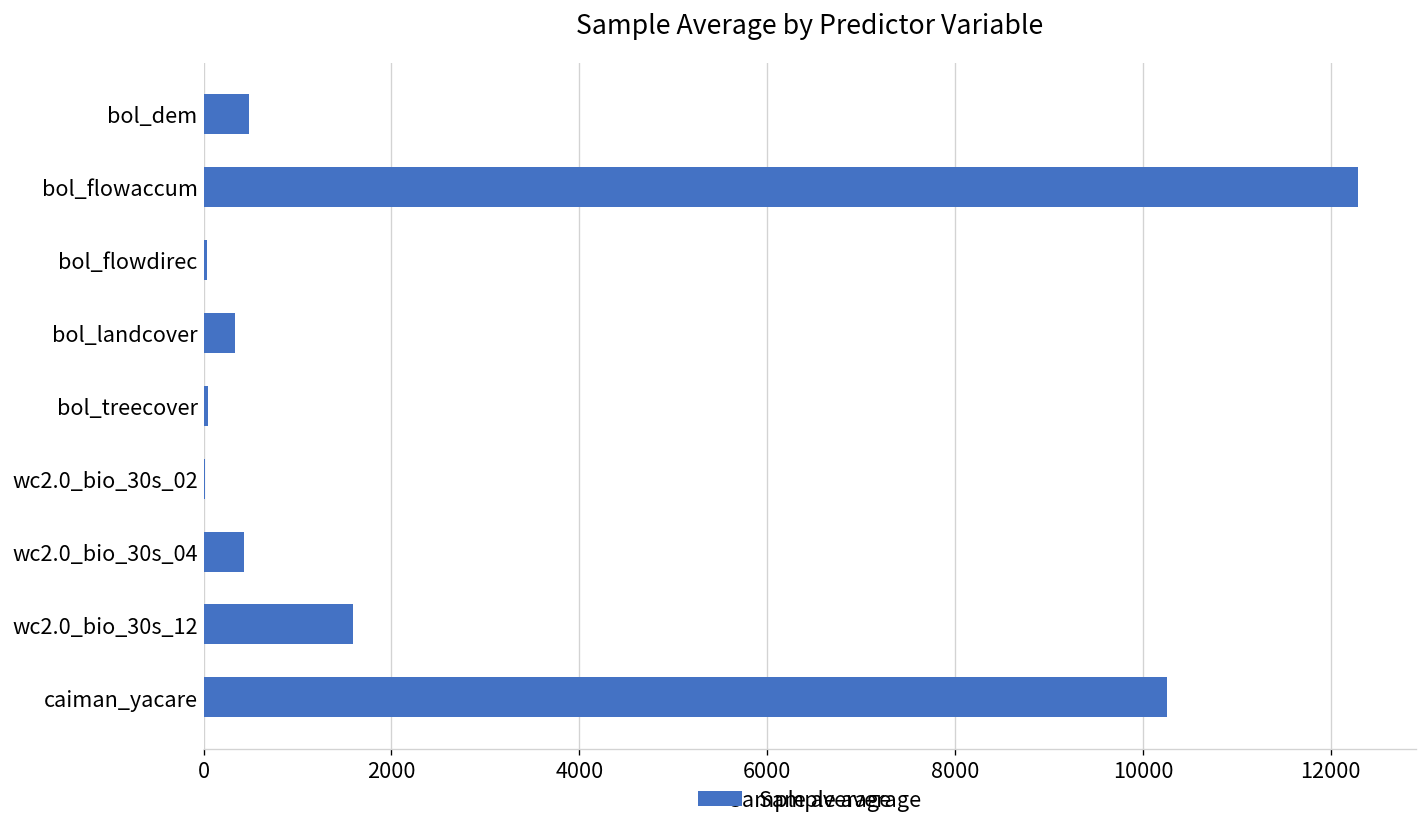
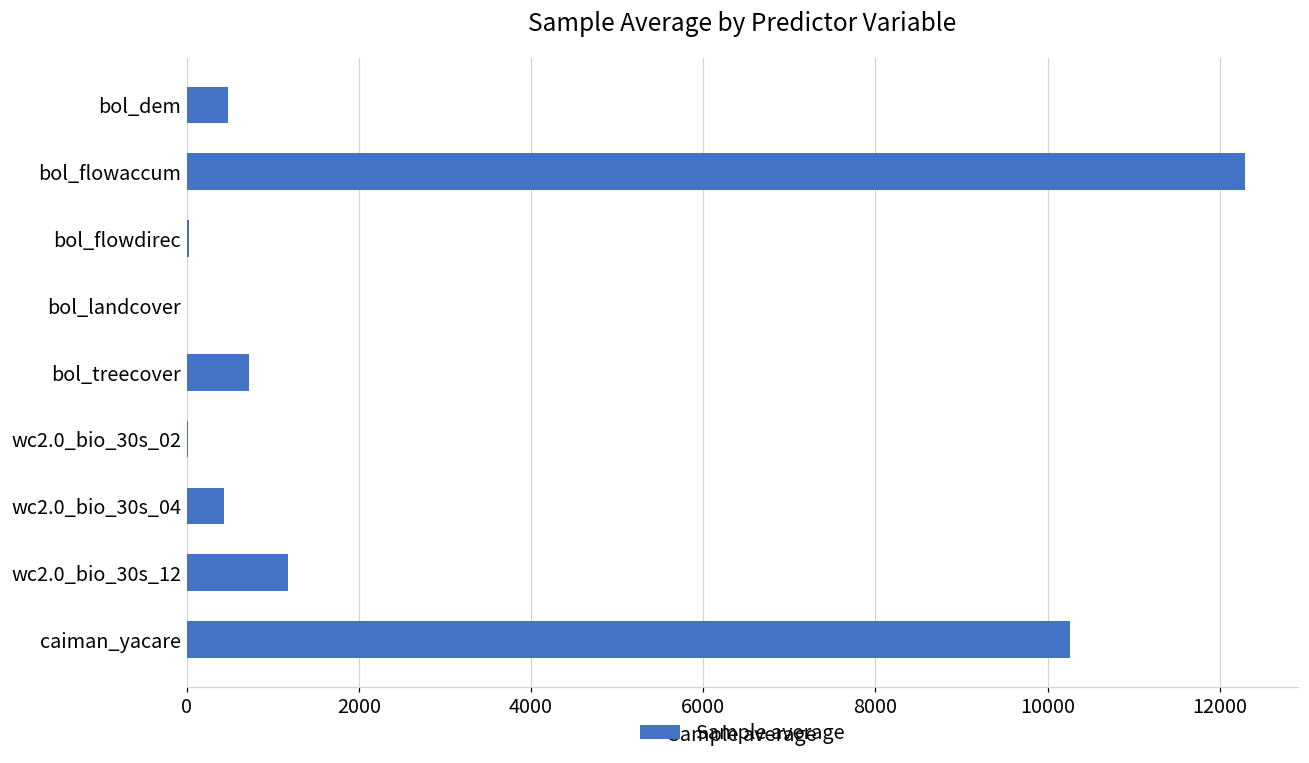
bol_landcover: 300 -> 0
bol_treecover: 0 -> 700
wc2.0_bio_30s_12: 1600 -> 1200
